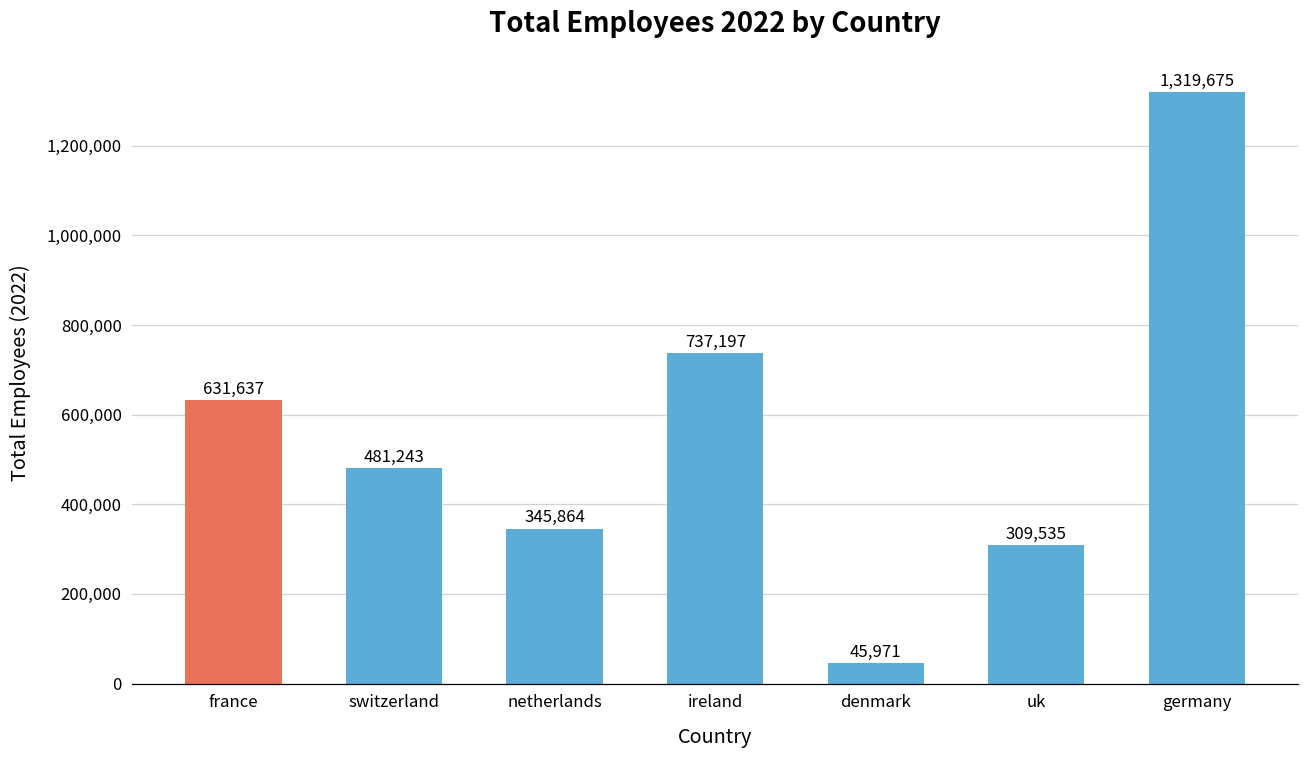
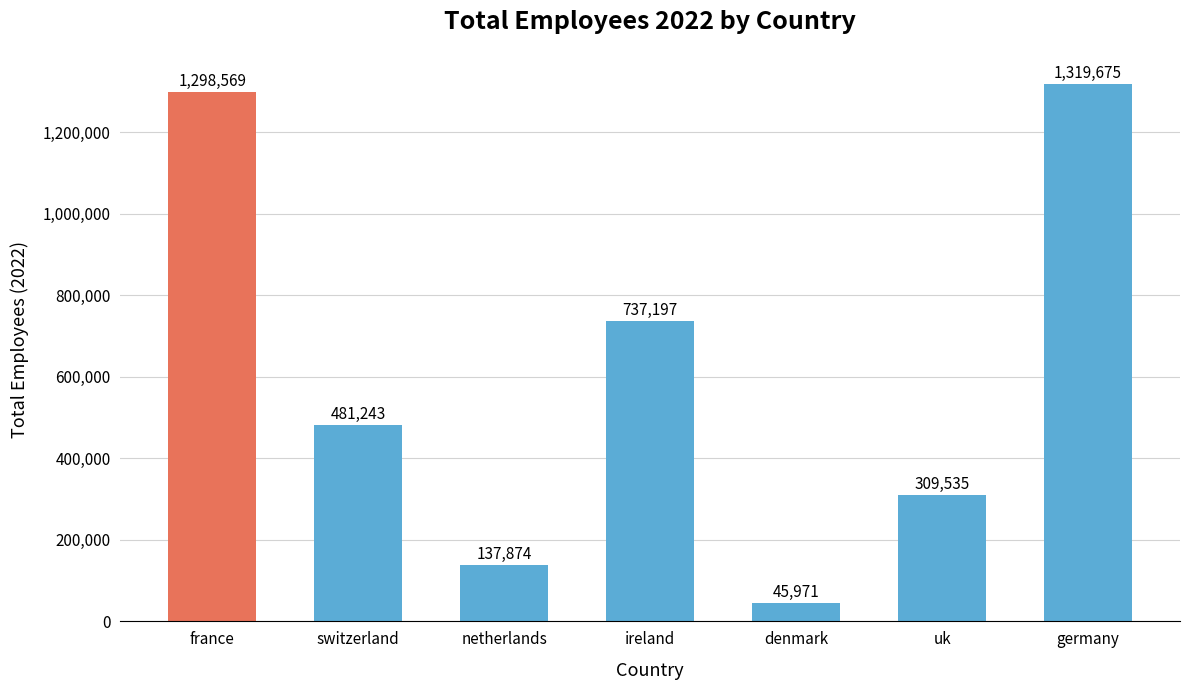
france: 631,637 -> 1,298,569
netherlands: 345,864 -> 137,874
